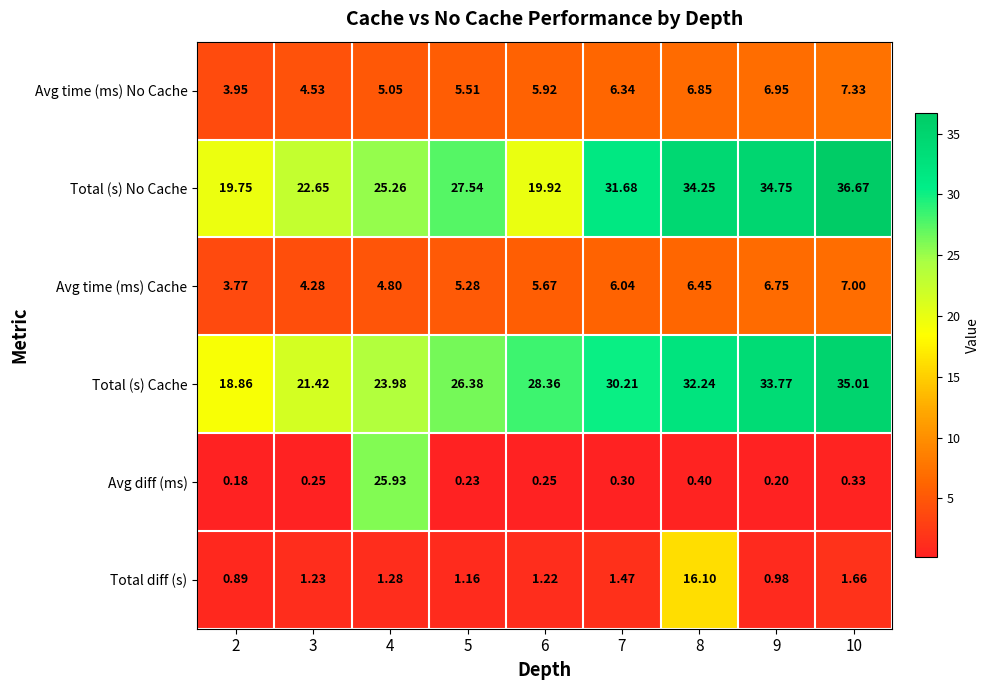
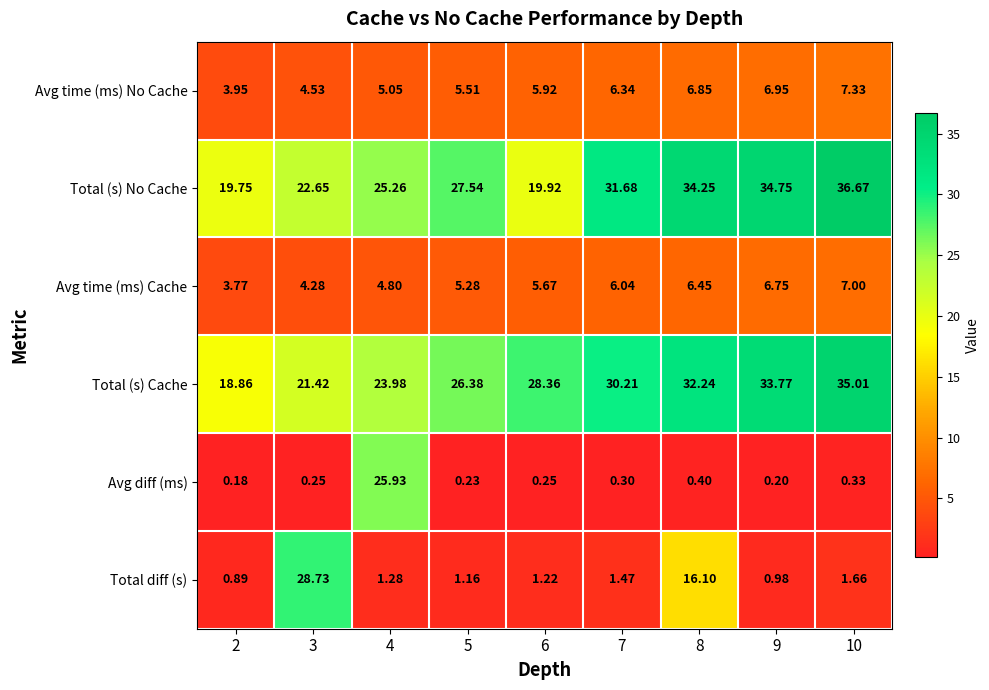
Total diff (s), 3: 1.23 -> 28.73
